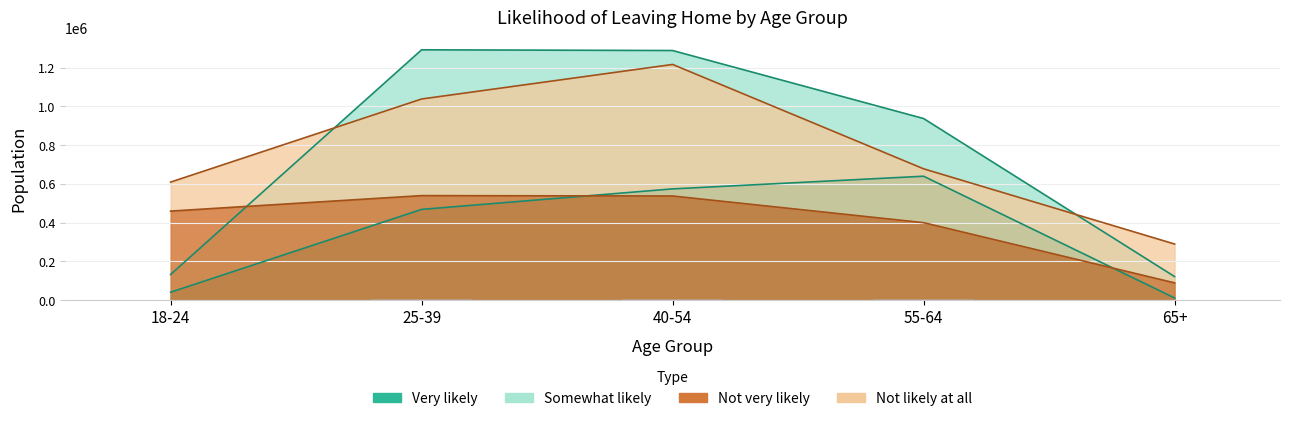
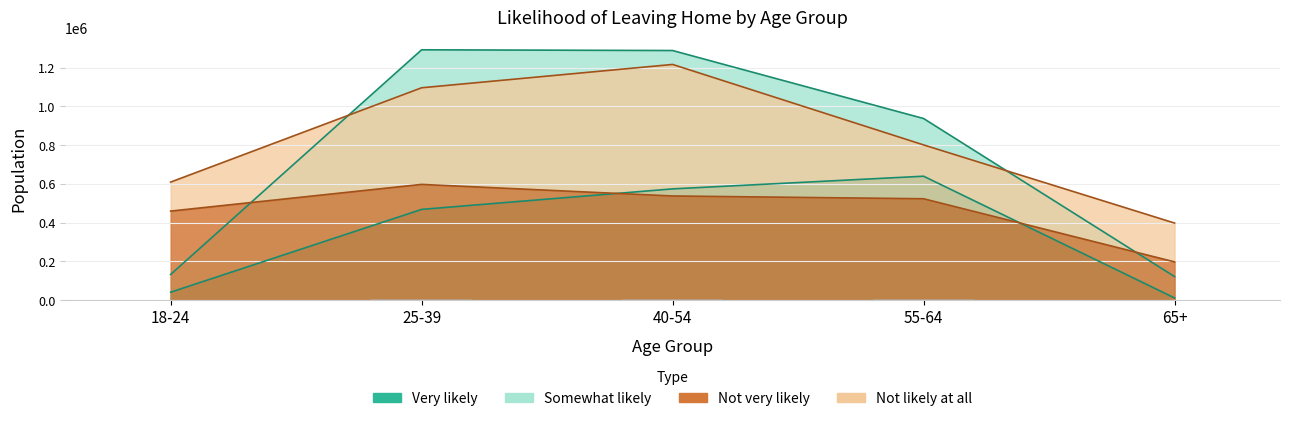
Not very likely, 25-39: 540000 -> 600000
Not very likely, 55-64: 400000 -> 520000
Not very likely, 65+: 90000 -> 200000
